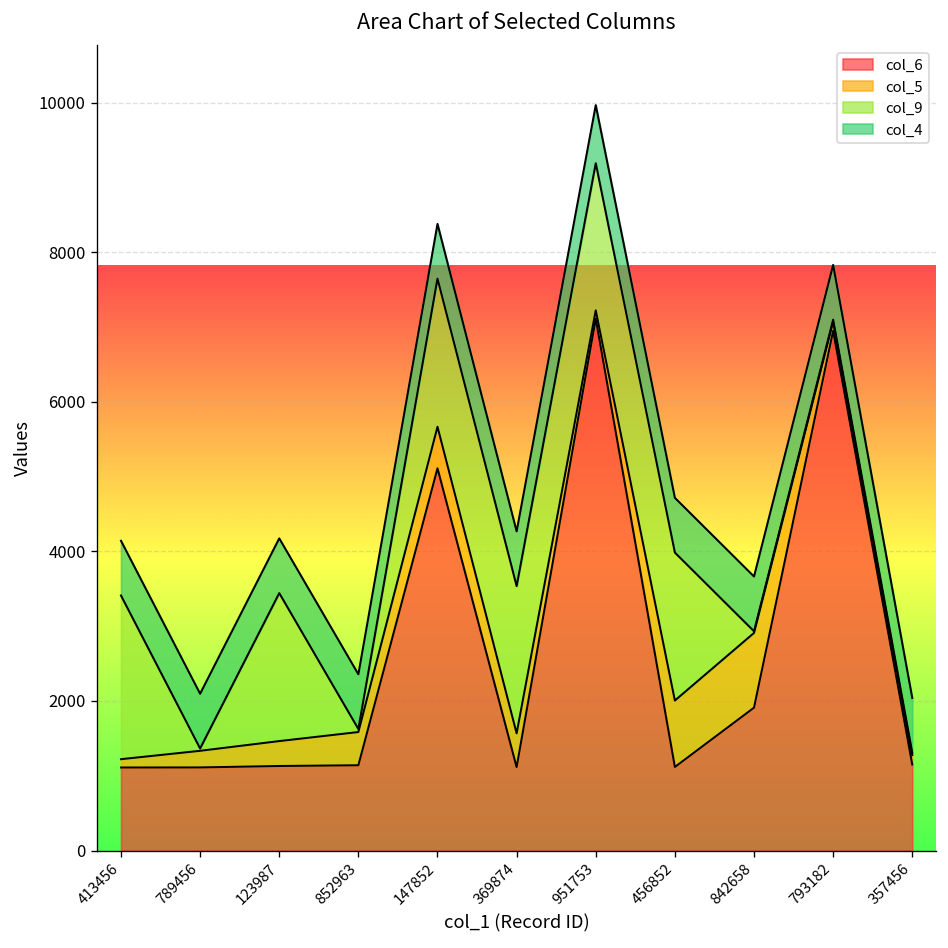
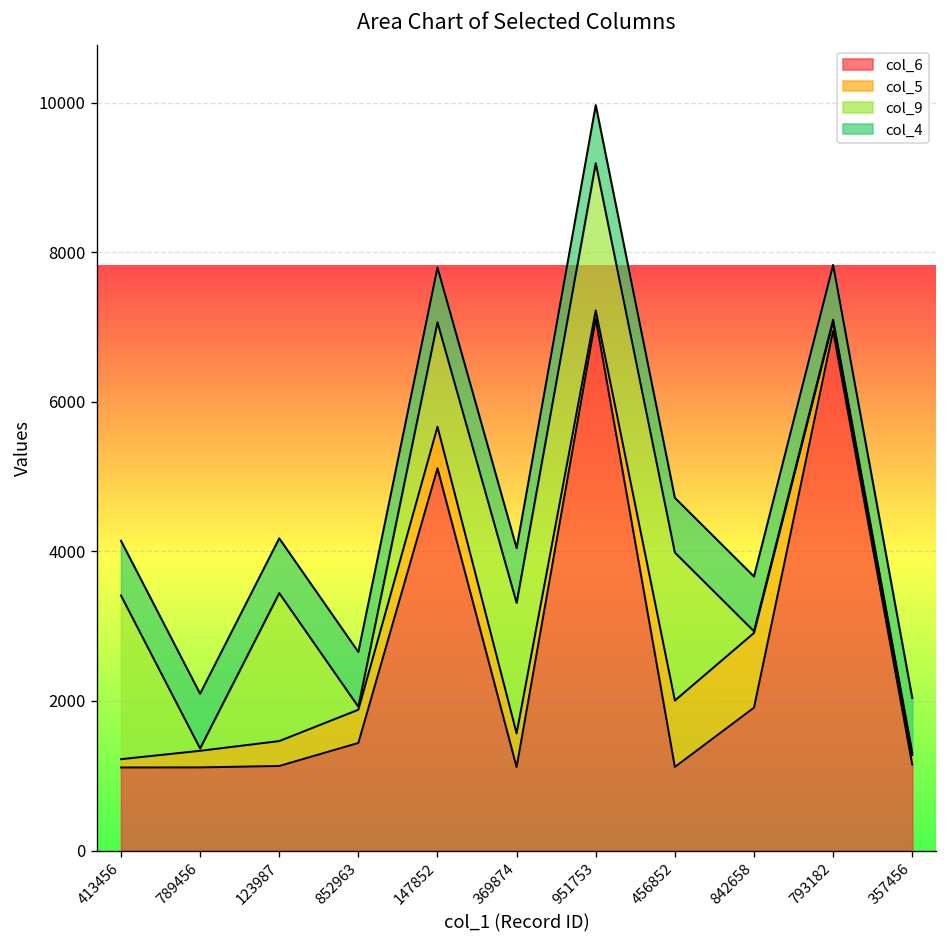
col_6, 852963: 1100 -> 1400
col_9, 147852: 2000 -> 1400
col_9, 369874: 2000 -> 1700
